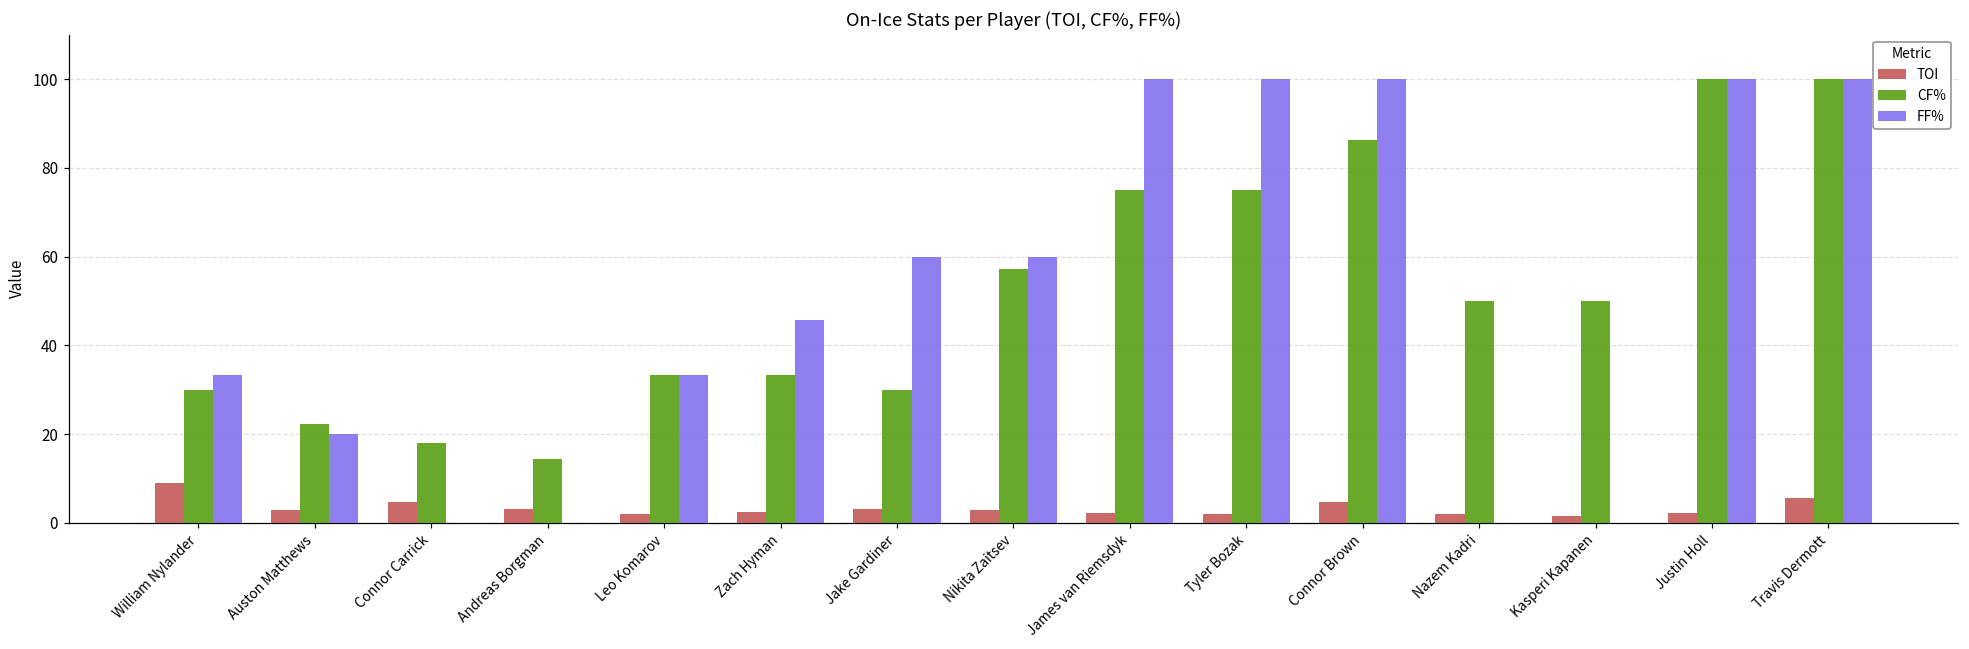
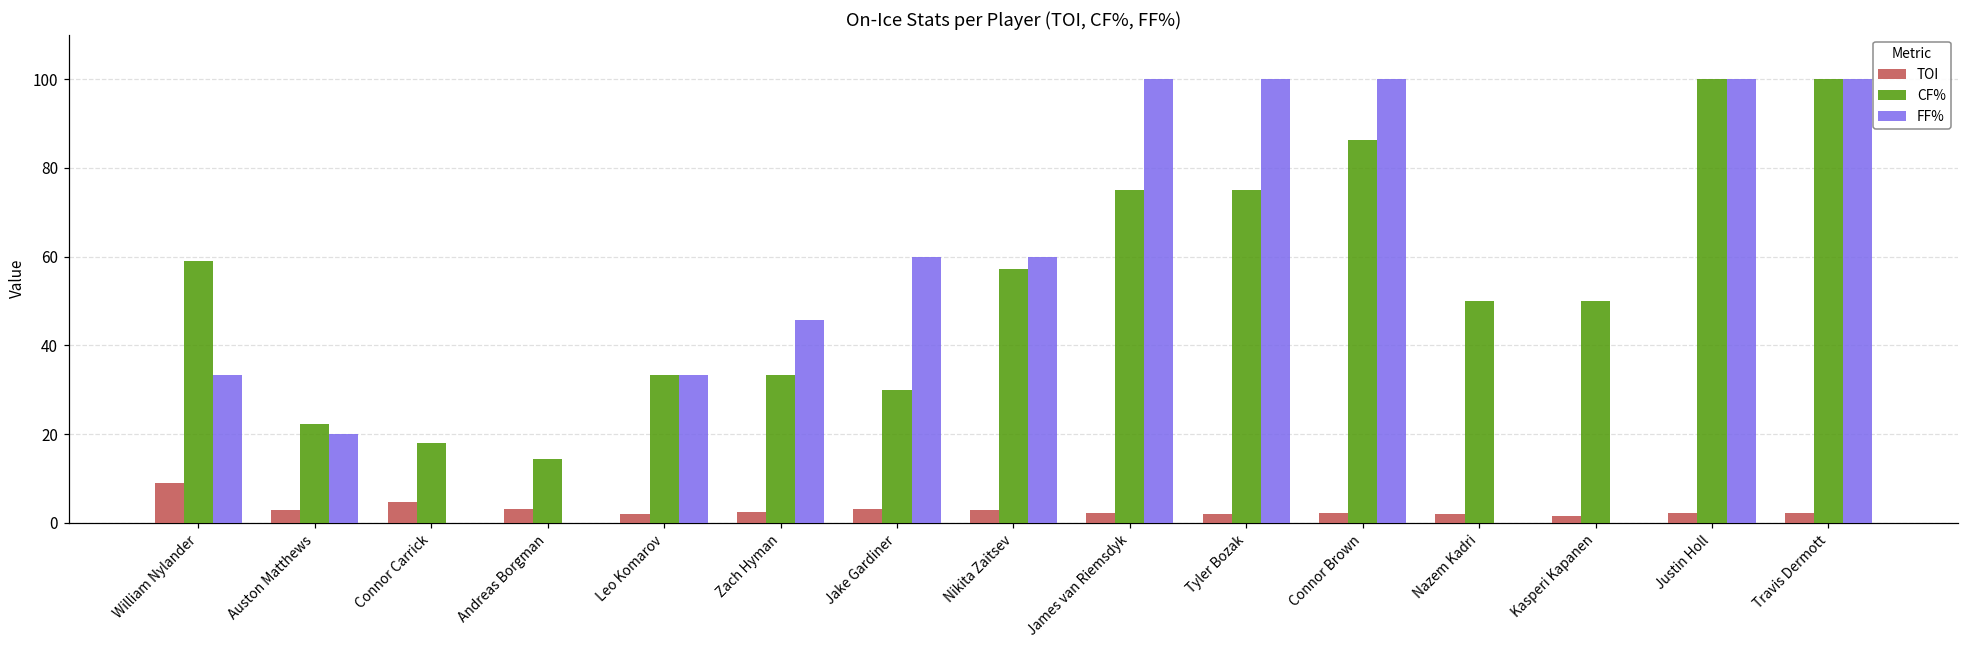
CF%, William Nylander: 30 -> 59
TOI, Connor Brown: 5 -> 2
TOI, Travis Dermott: 6 -> 2
